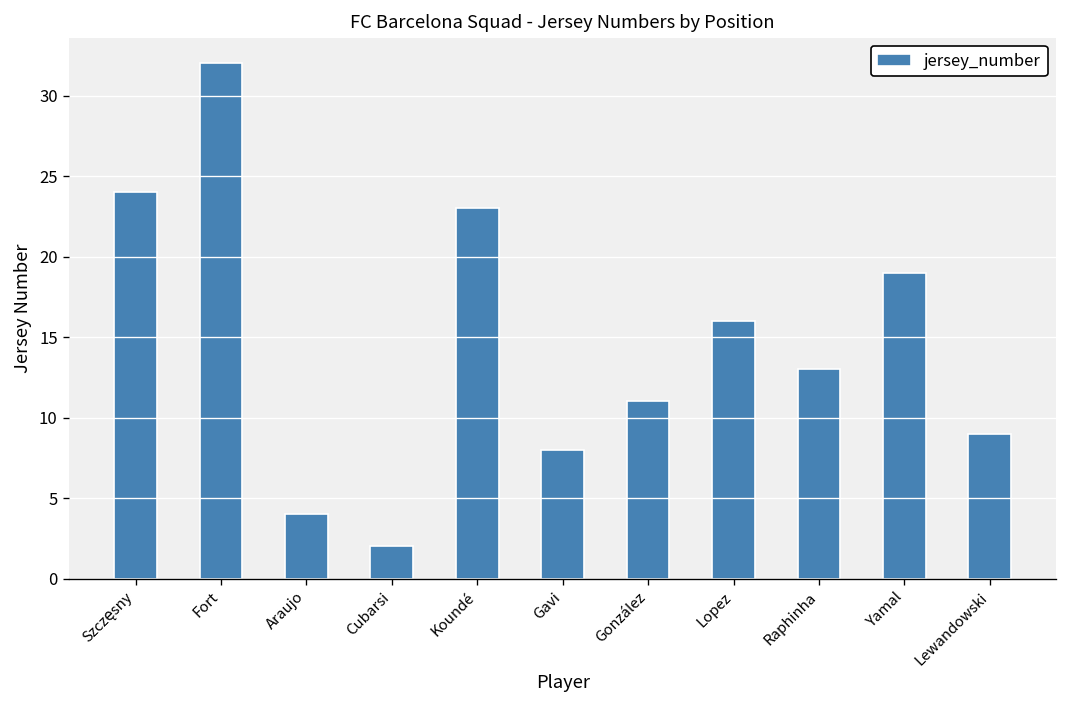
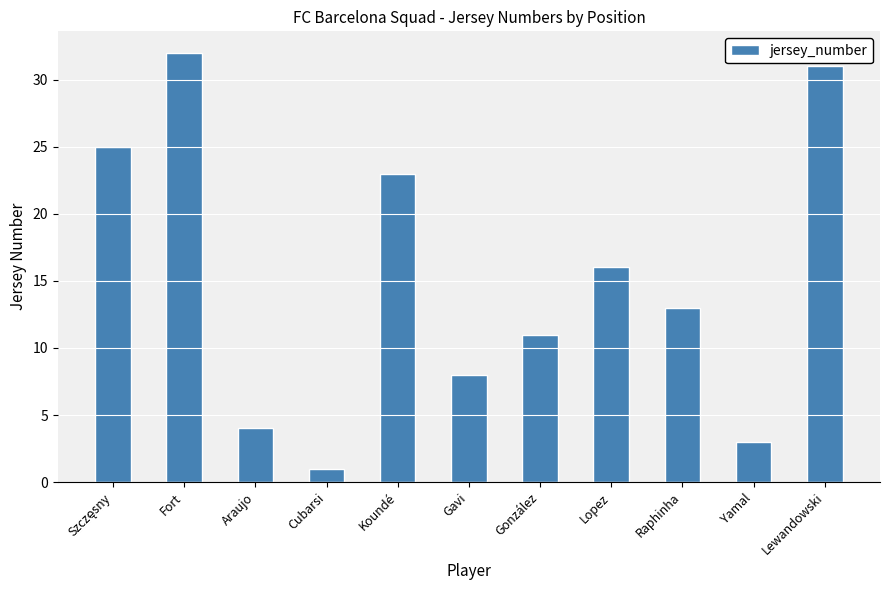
Szczęsny: 24 -> 25
Cubarsi: 2 -> 1
Yamal: 19 -> 3
Lewandowski: 9 -> 31
